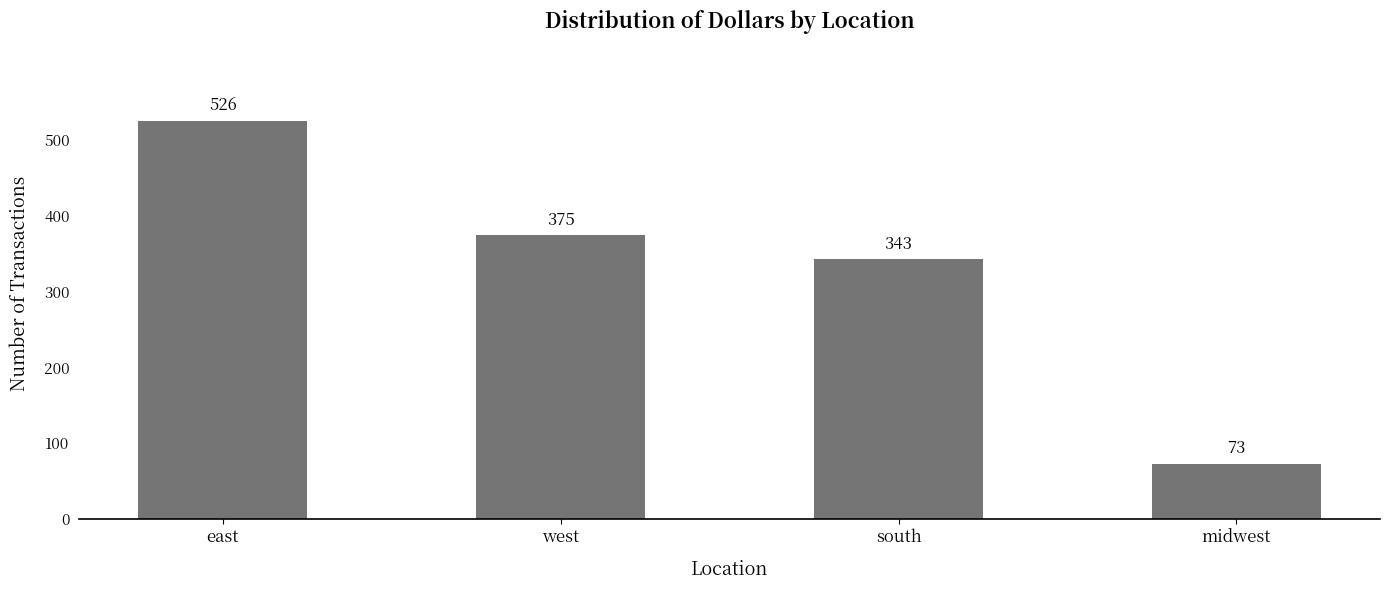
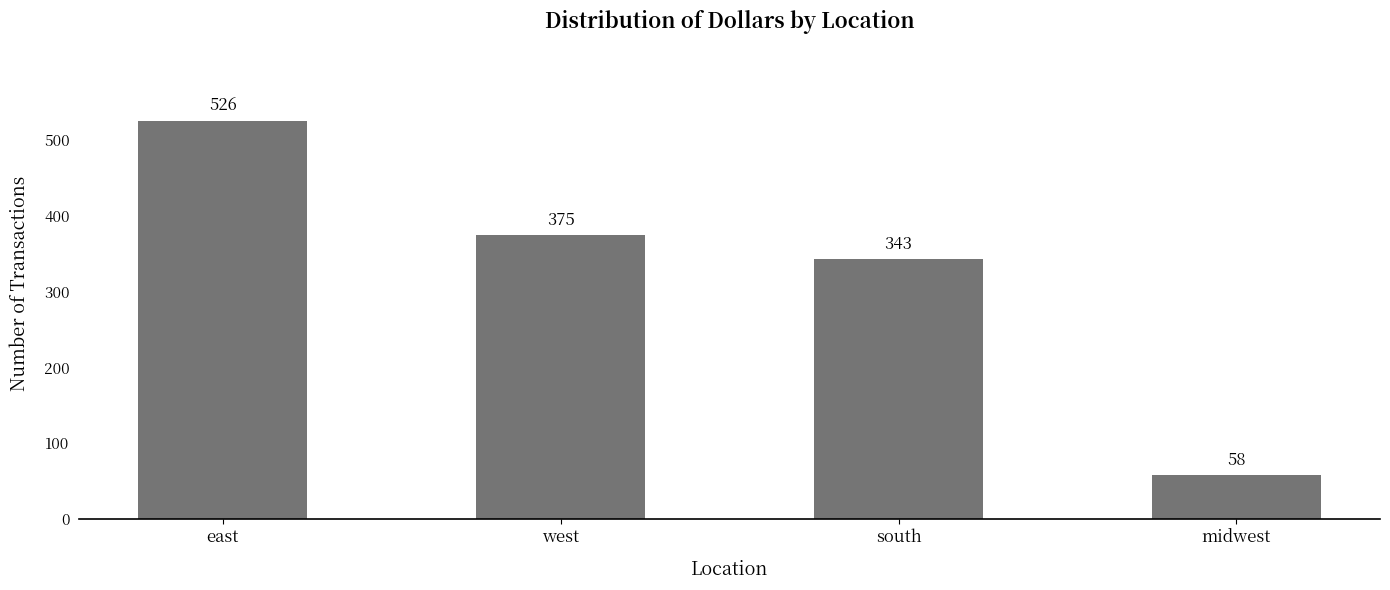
midwest: 73 -> 58
